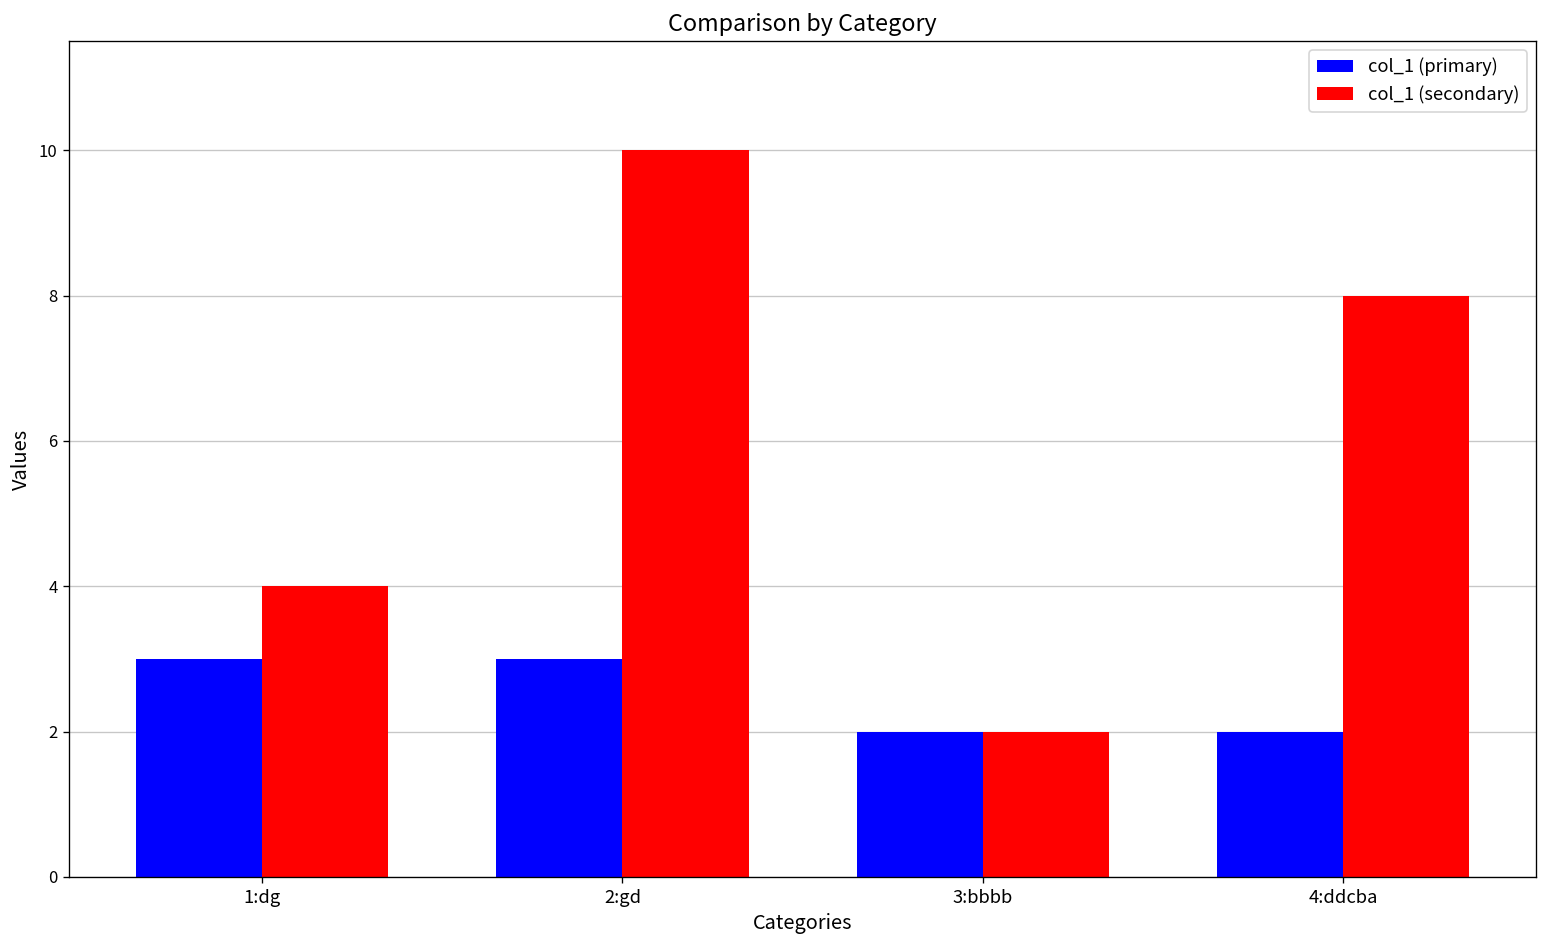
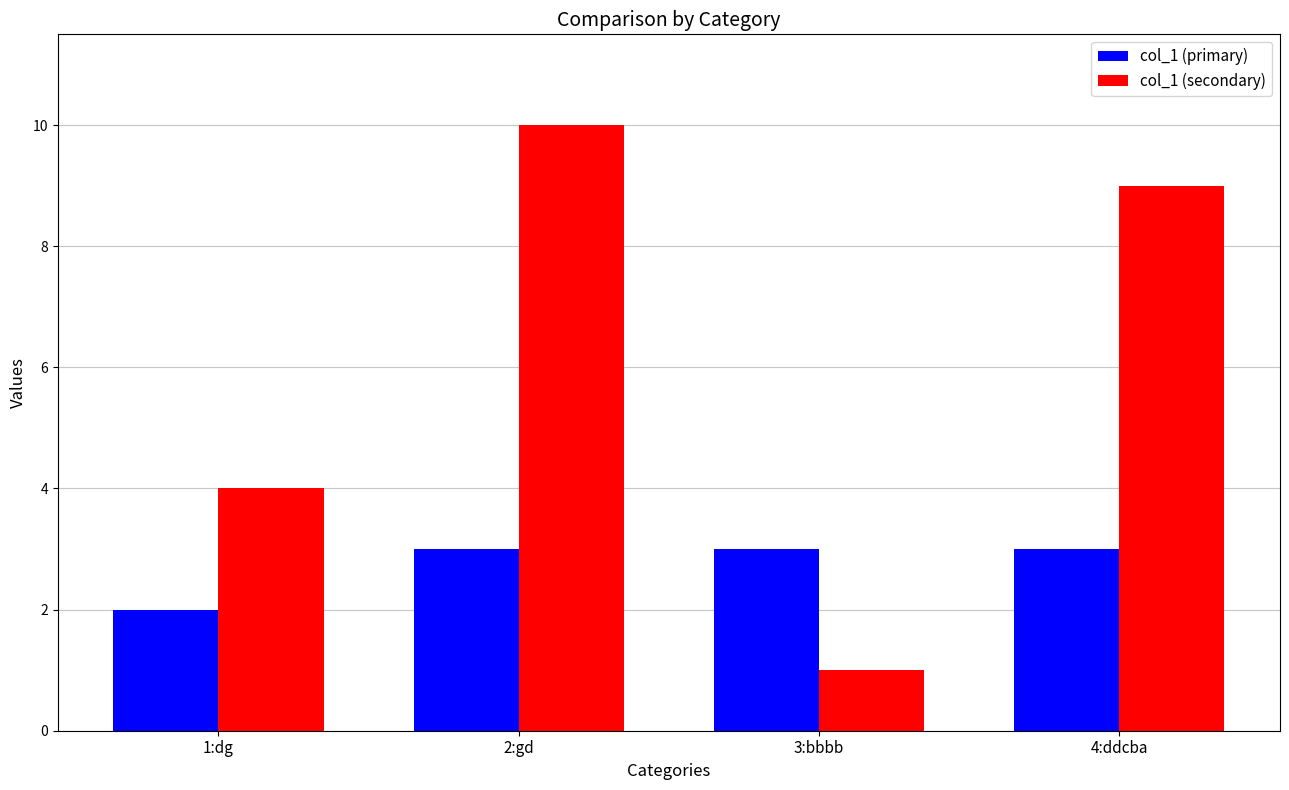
col_1 (primary), 1:dg: 3 -> 2
col_1 (primary), 3:bbbb: 2 -> 3
col_1 (secondary), 3:bbbb: 2 -> 1
col_1 (primary), 4:ddcba: 2 -> 3
col_1 (secondary), 4:ddcba: 8 -> 9
